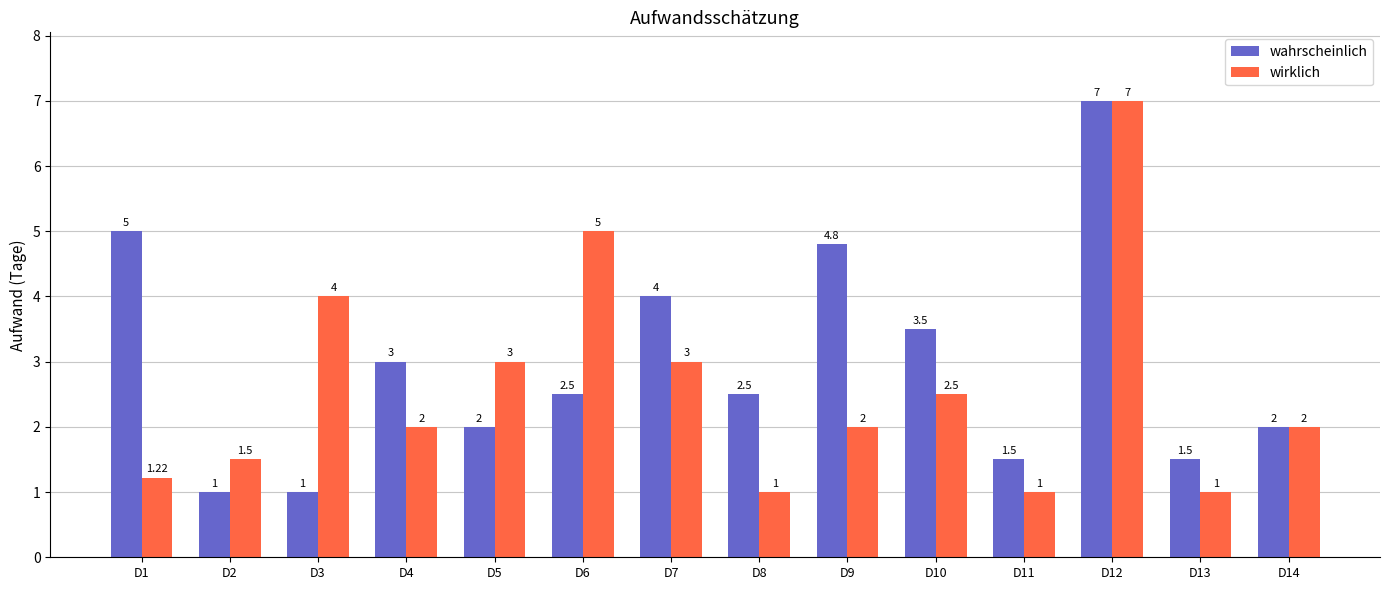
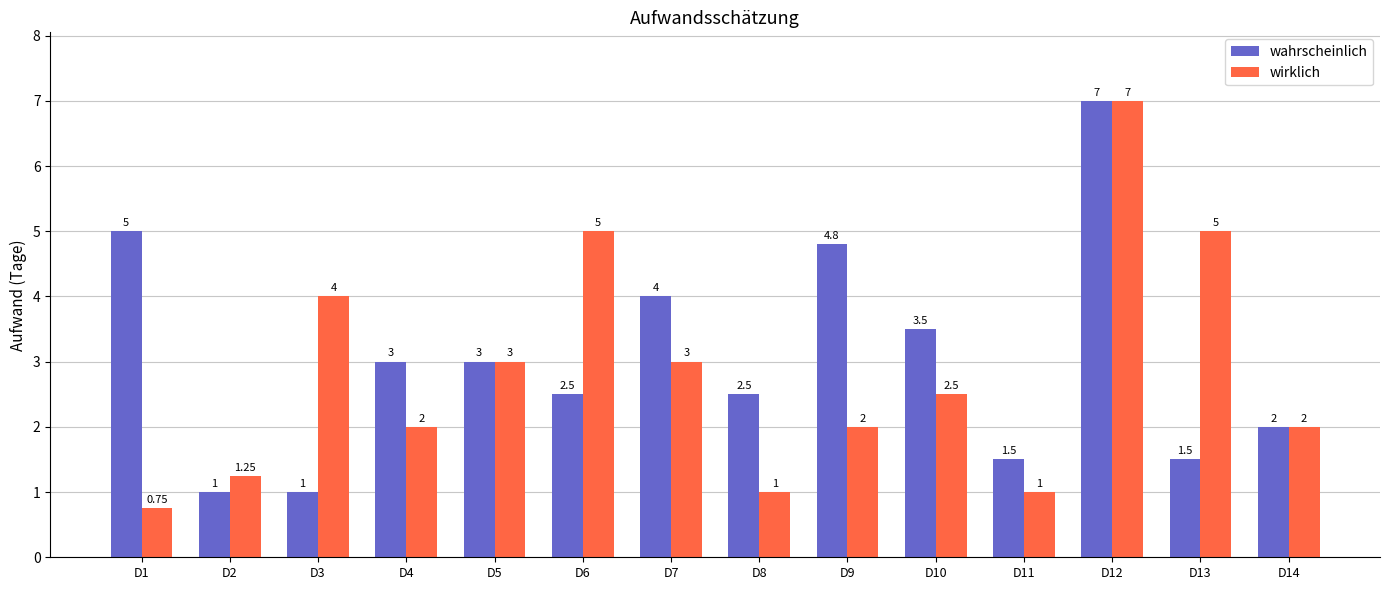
wirklich, D1: 1.22 -> 0.75
wirklich, D2: 1.5 -> 1.25
wahrscheinlich, D5: 2 -> 3
wirklich, D13: 1 -> 5
